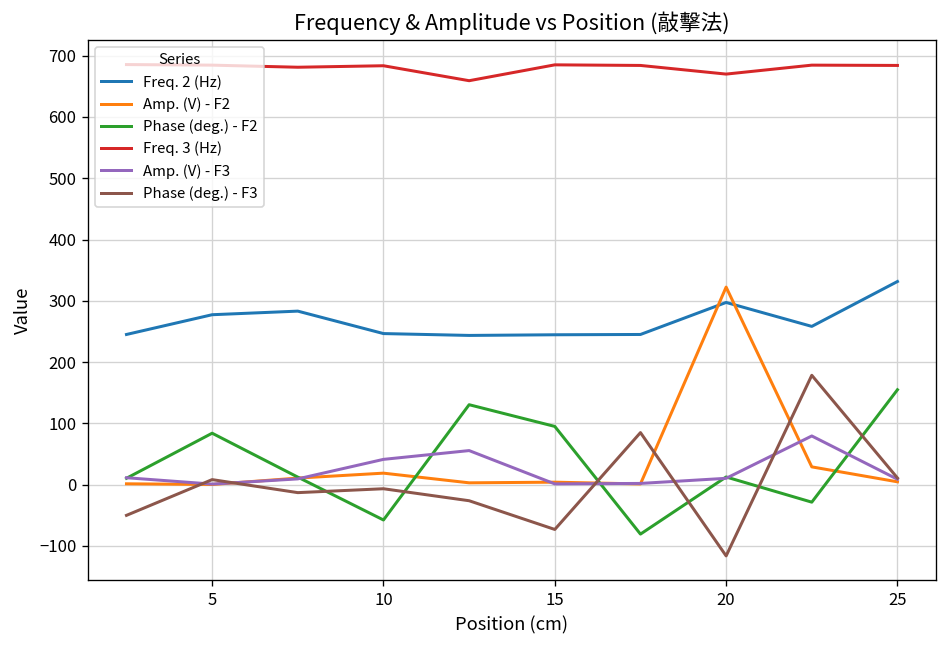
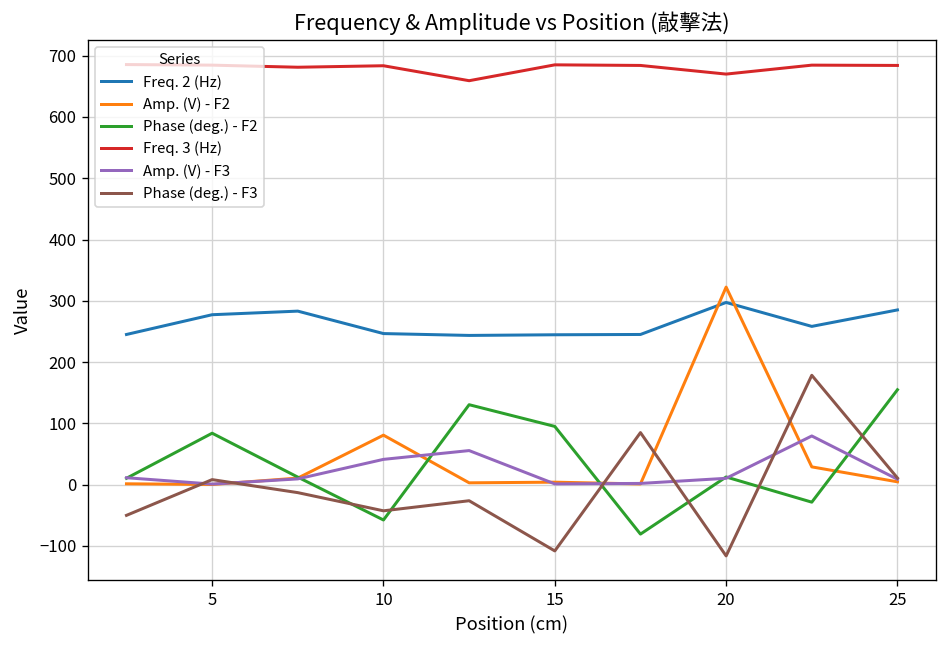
Amp. (V) - F2, 10: 20 -> 80
Phase (deg.) - F3, 10: -10 -> -40
Phase (deg.) - F3, 15: -70 -> -110
Freq. 2 (Hz), 25: 330 -> 290
